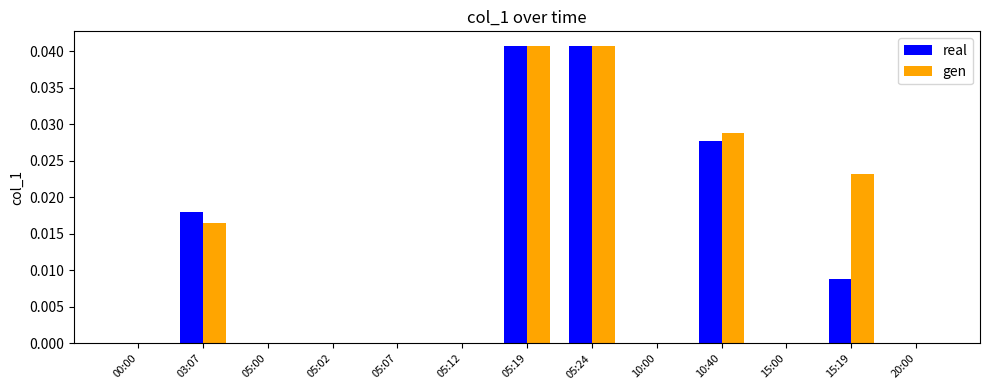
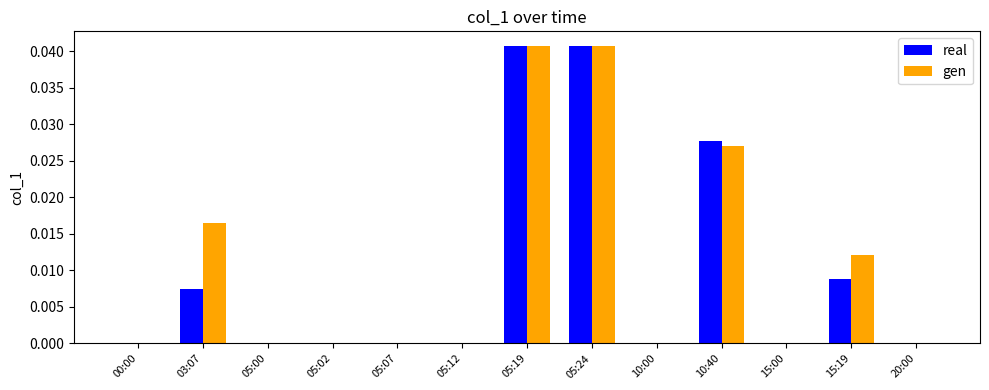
real, 03:07: 0.018 -> 0.007
gen, 10:40: 0.029 -> 0.027
gen, 15:19: 0.023 -> 0.012
